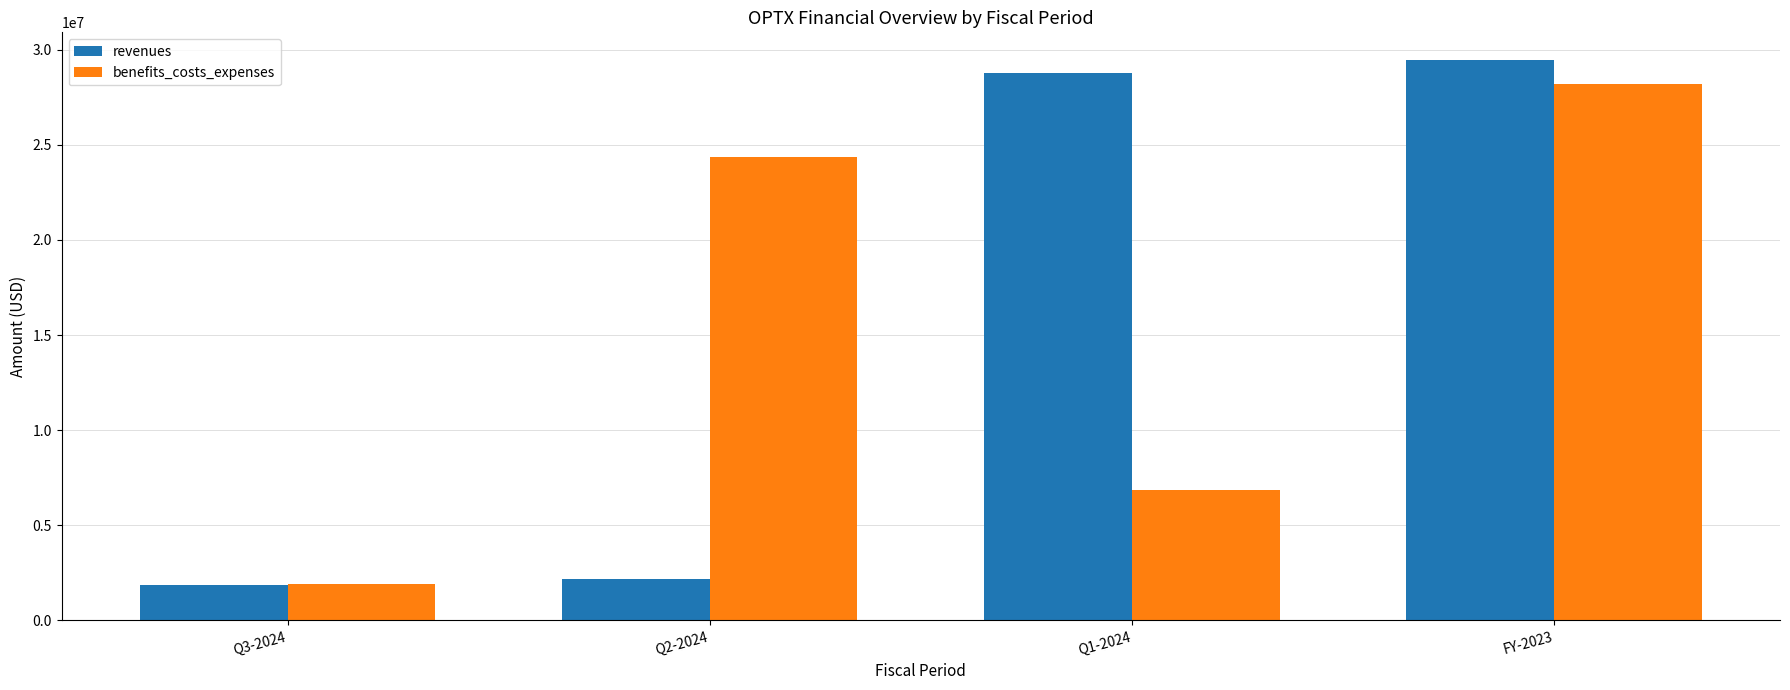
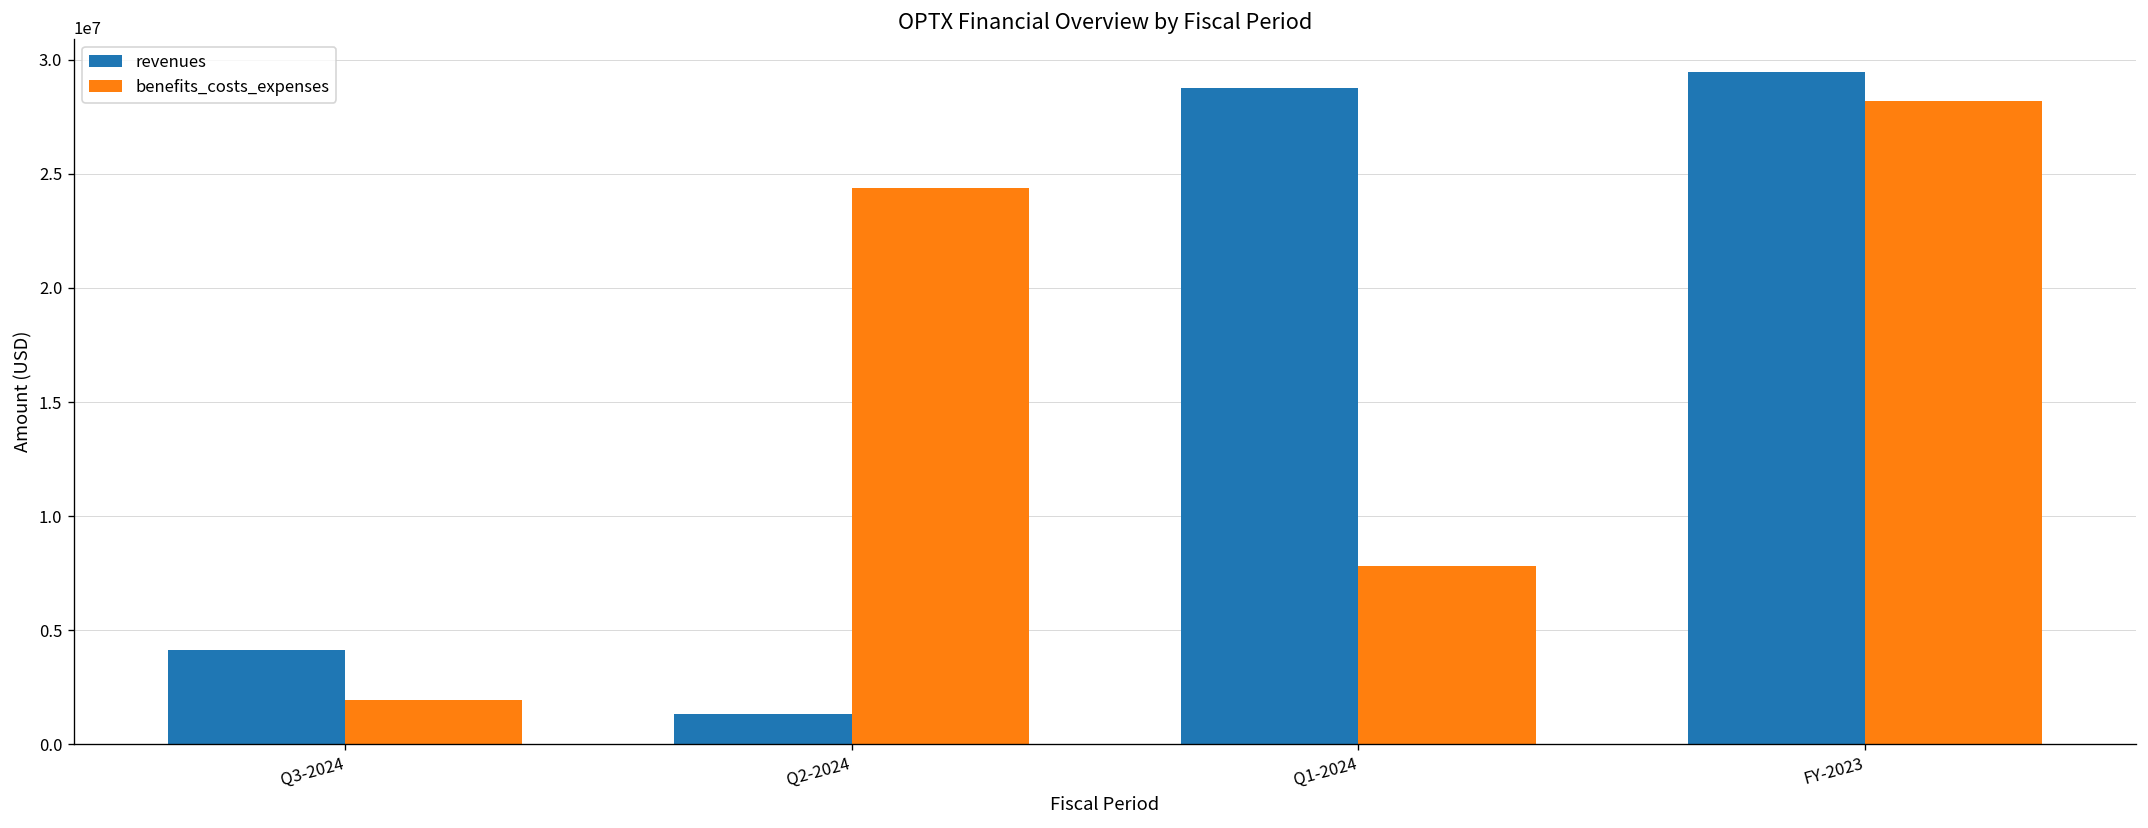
revenues, Q3-2024: 1800000 -> 4200000
revenues, Q2-2024: 2200000 -> 1300000
benefits_costs_expenses, Q1-2024: 6800000 -> 7800000
